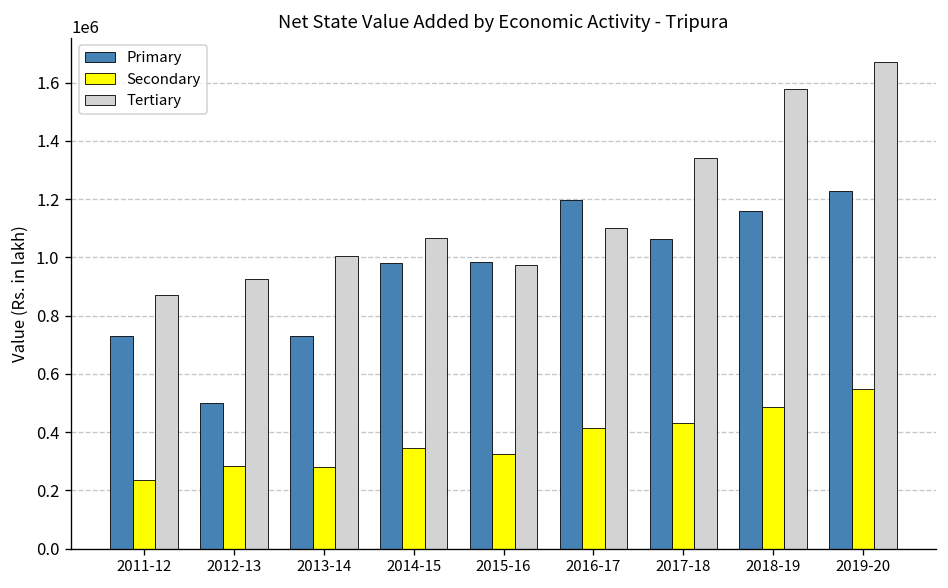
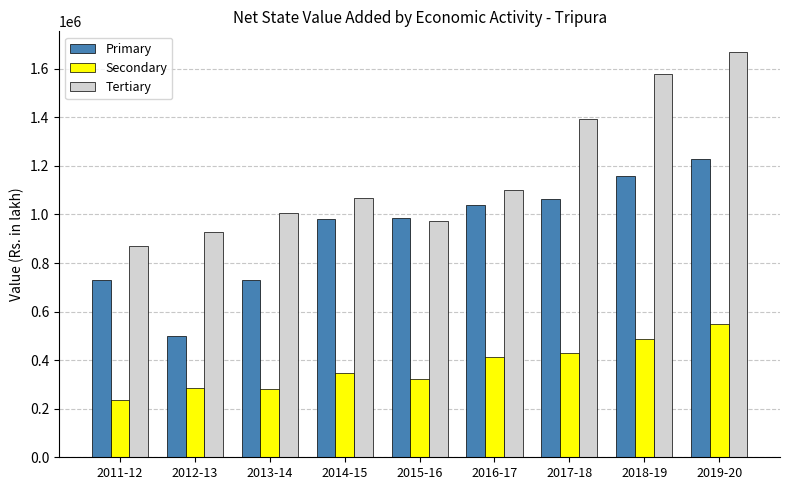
Primary, 2016-17: 1200000 -> 1040000
Tertiary, 2017-18: 1340000 -> 1390000
